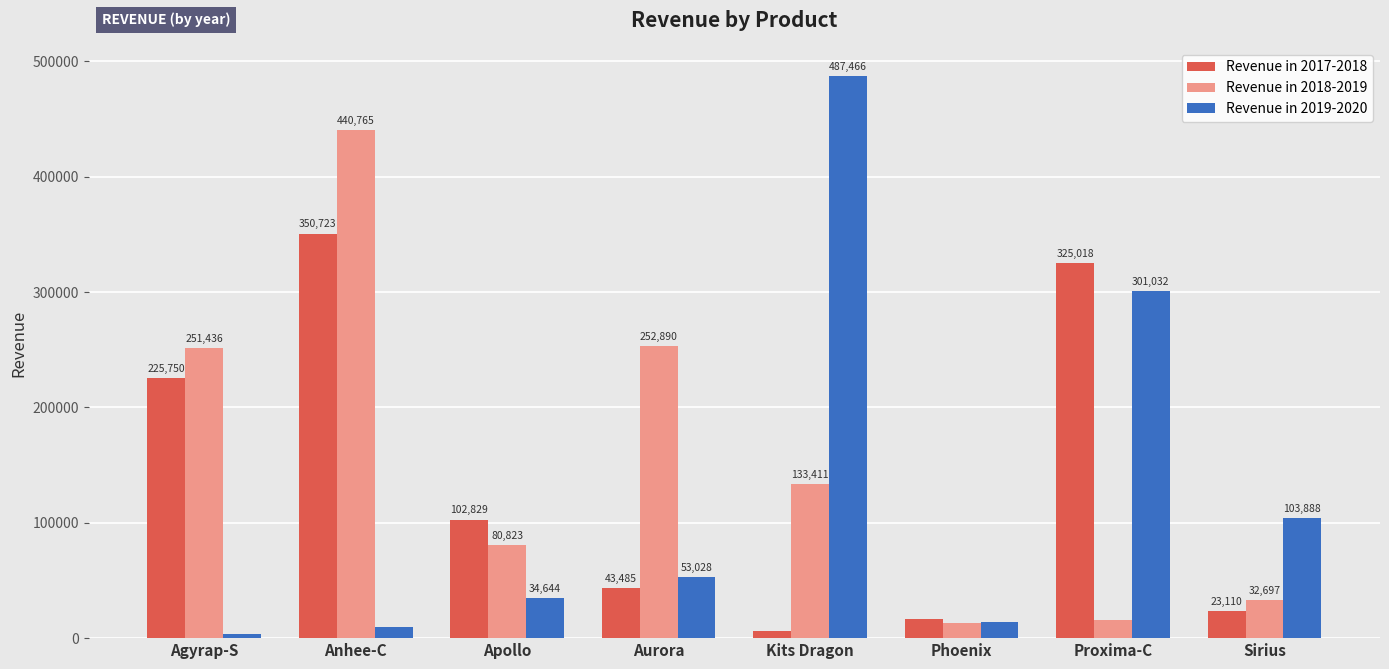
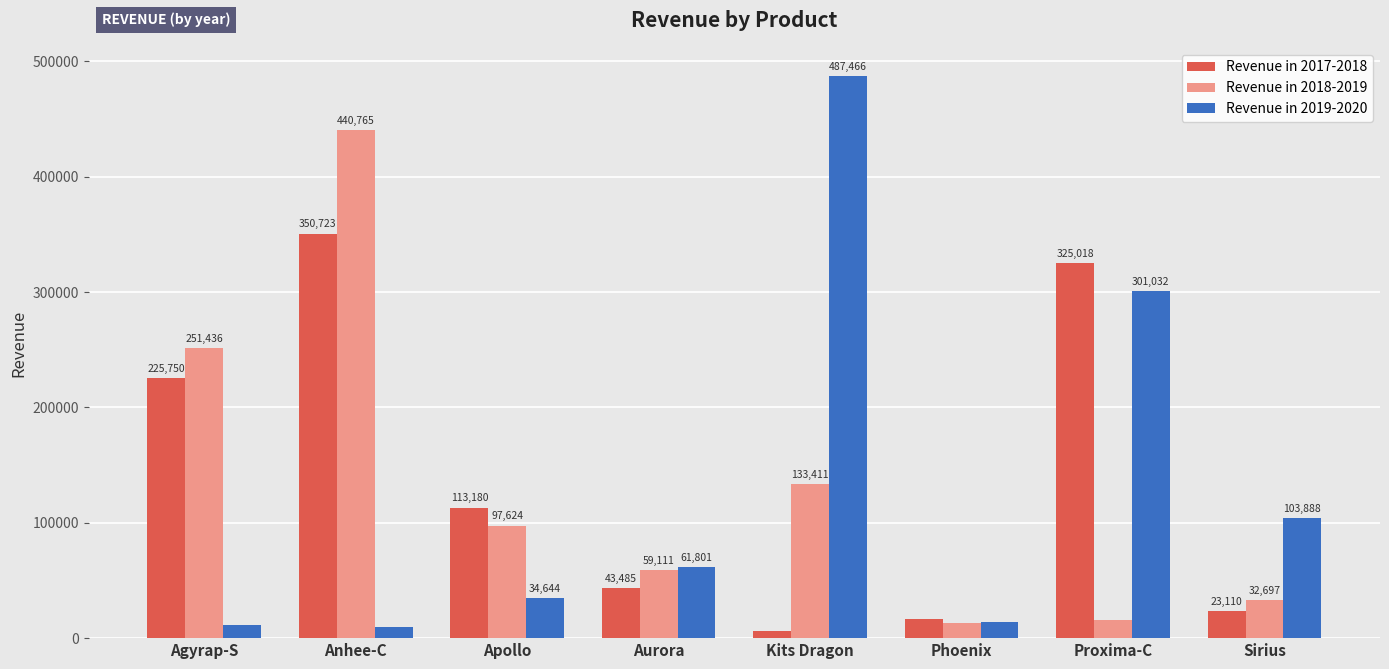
Revenue in 2019-2020, Agyrap-S: 4000 -> 12000
Revenue in 2017-2018, Apollo: 102,829 -> 113,180
Revenue in 2018-2019, Apollo: 80,823 -> 97,624
Revenue in 2018-2019, Aurora: 252,890 -> 59,111
Revenue in 2019-2020, Aurora: 53,028 -> 61,801
